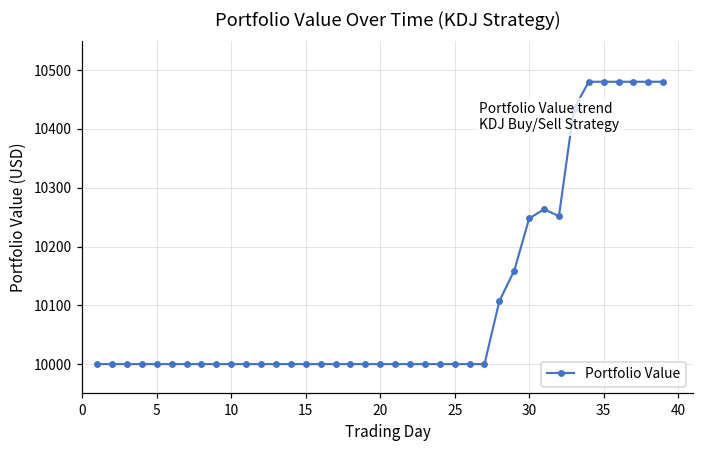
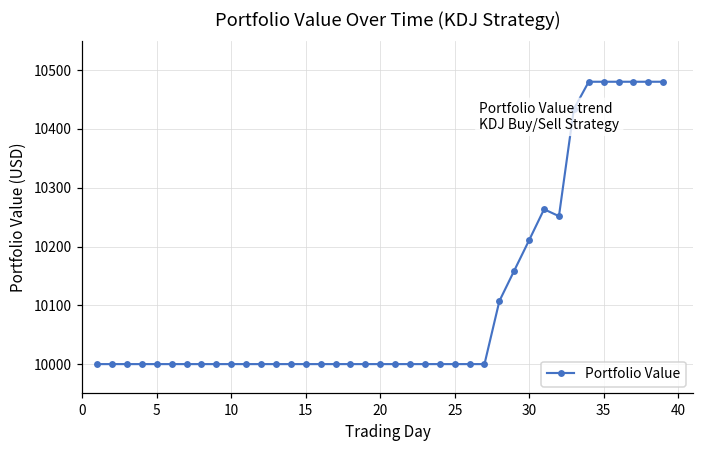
30: 10250 -> 10210
